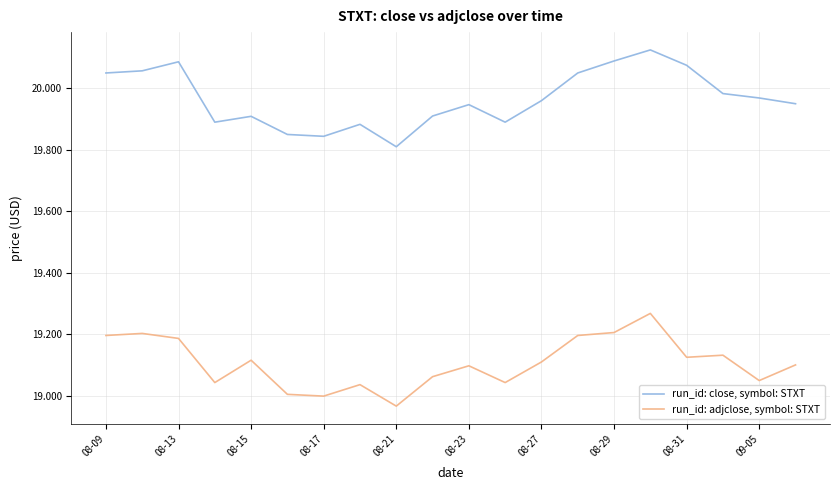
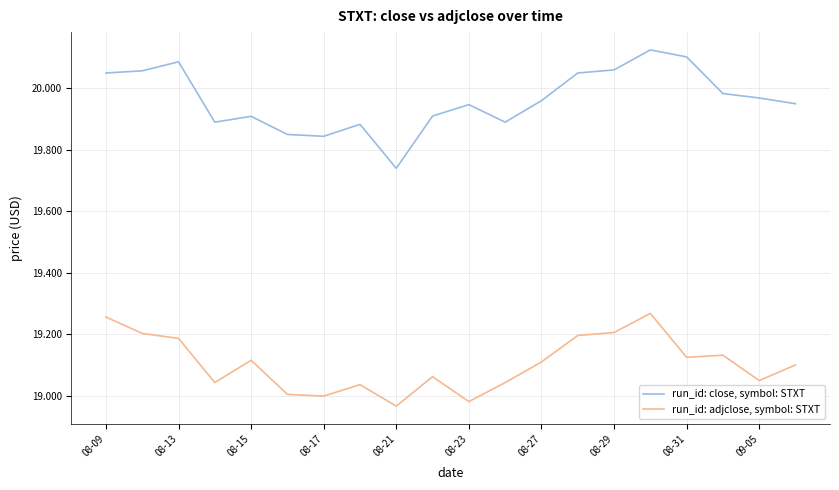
run_id: adjclose, symbol: STXT, 08-09: 19.20 -> 19.26
run_id: close, symbol: STXT, 08-21: 19.81 -> 19.74
run_id: adjclose, symbol: STXT, 08-23: 19.10 -> 18.98
run_id: close, symbol: STXT, 08-29: 20.09 -> 20.06
run_id: close, symbol: STXT, 08-31: 20.08 -> 20.10
